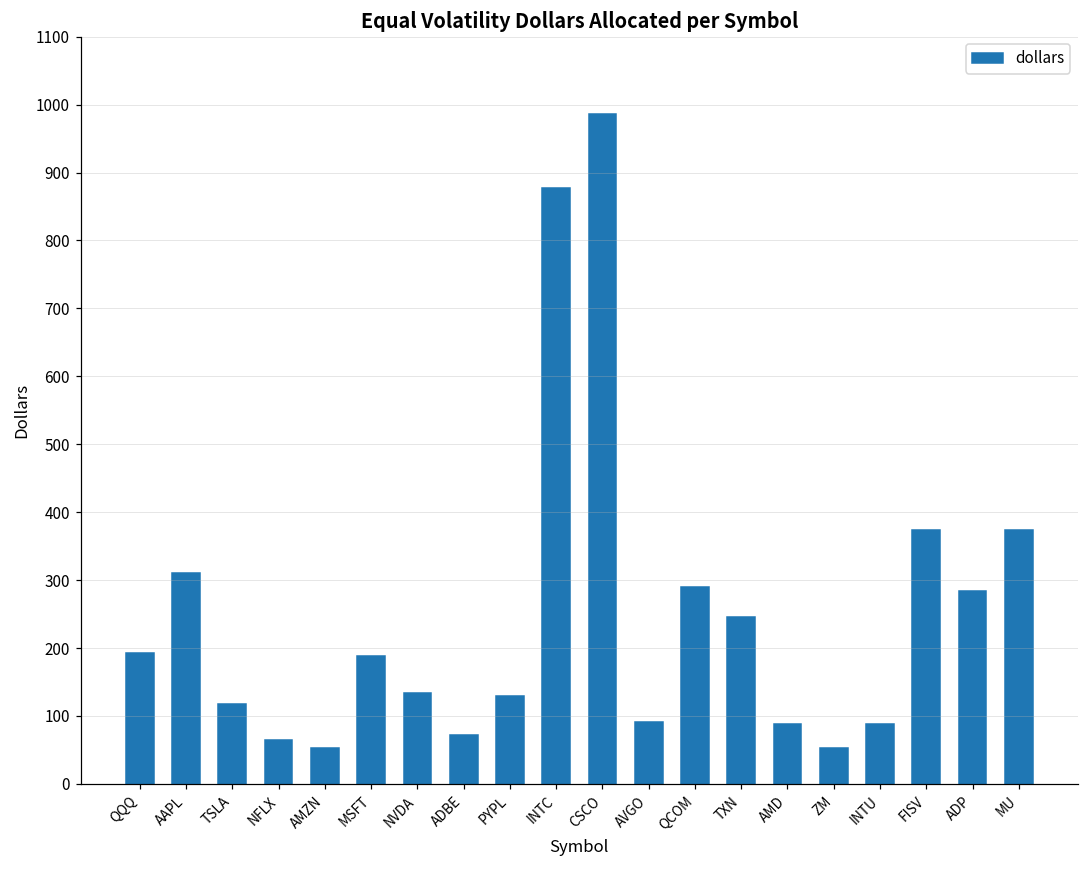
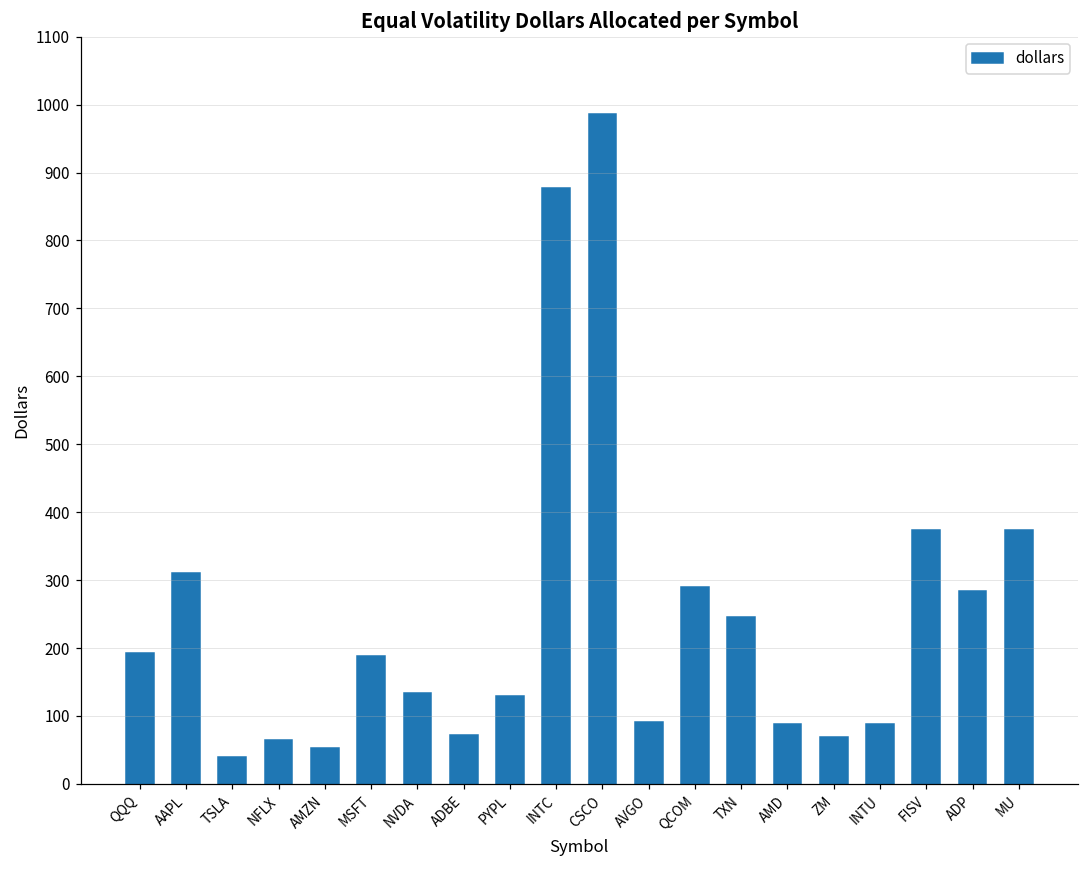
TSLA: 120 -> 40
ZM: 50 -> 70
